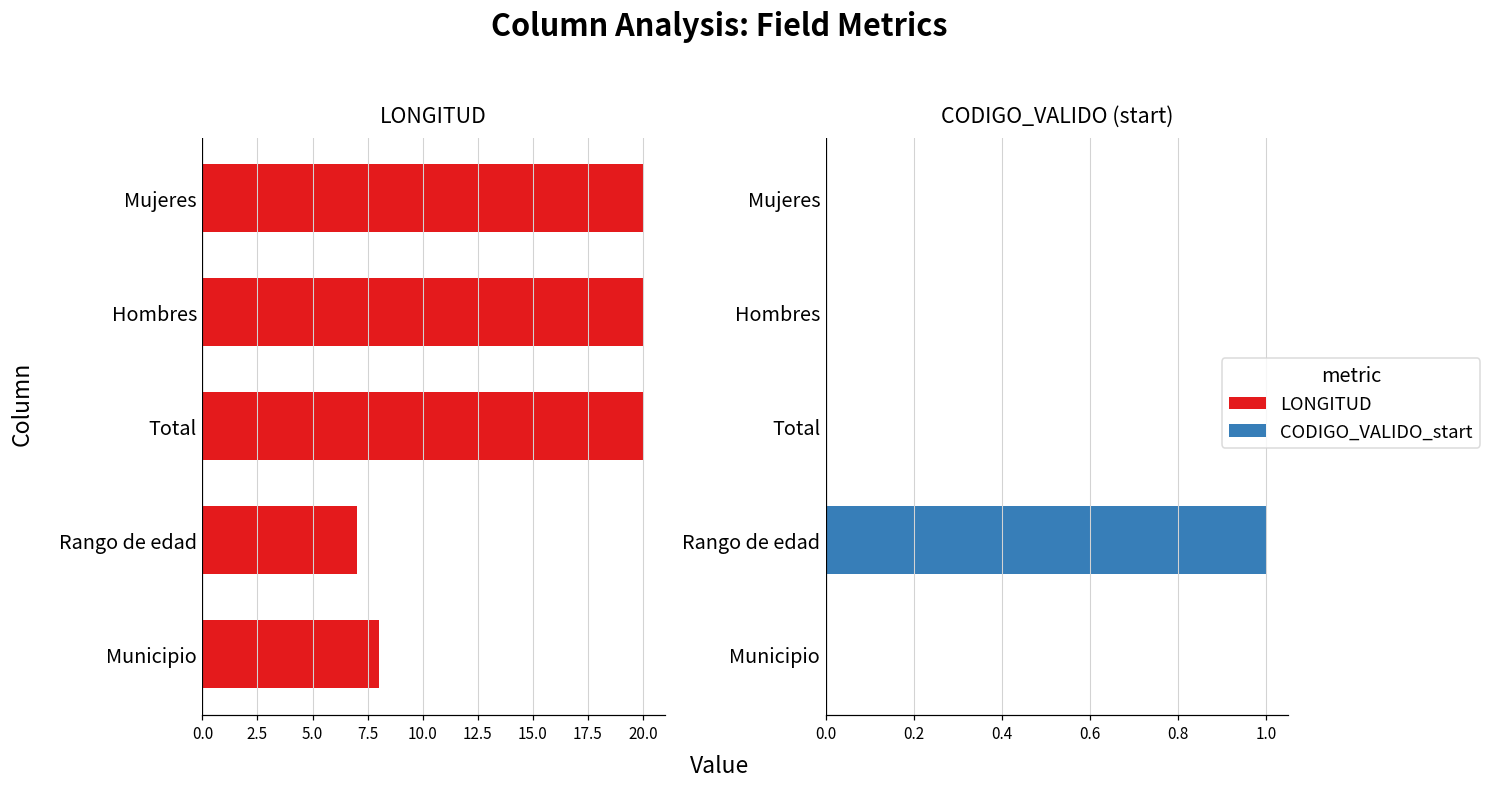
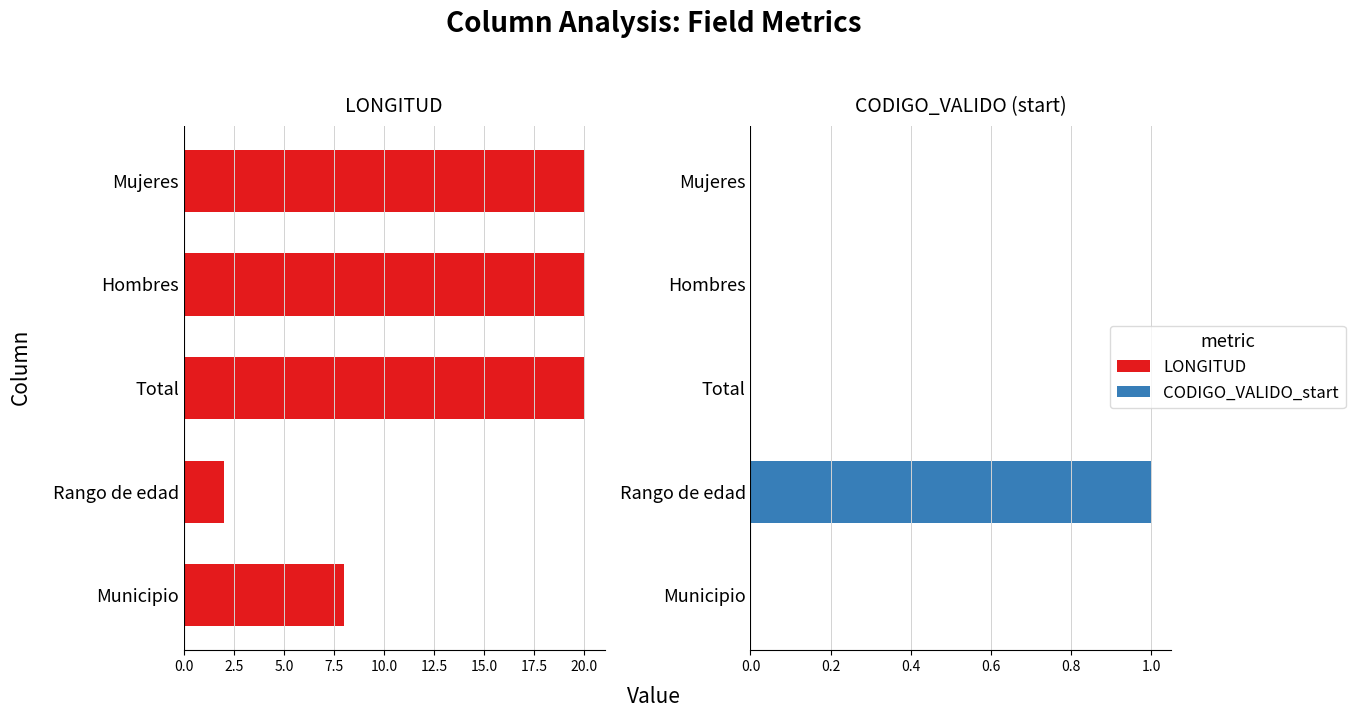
LONGITUD, Rango de edad: 7 -> 2
